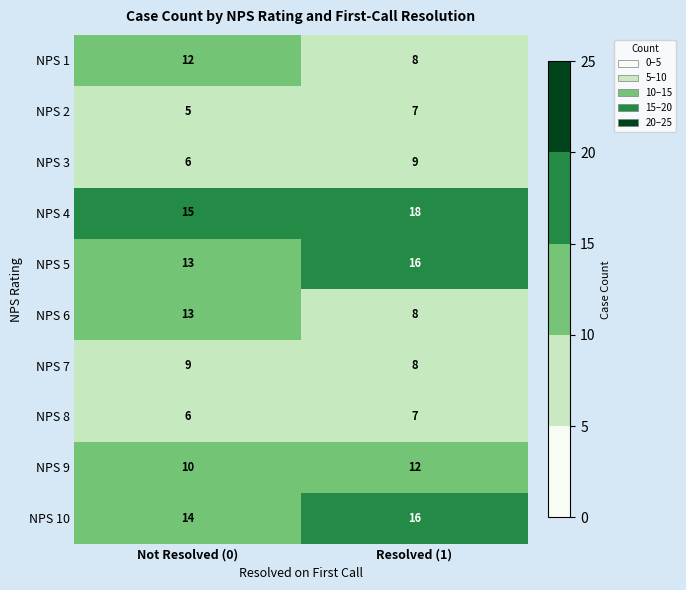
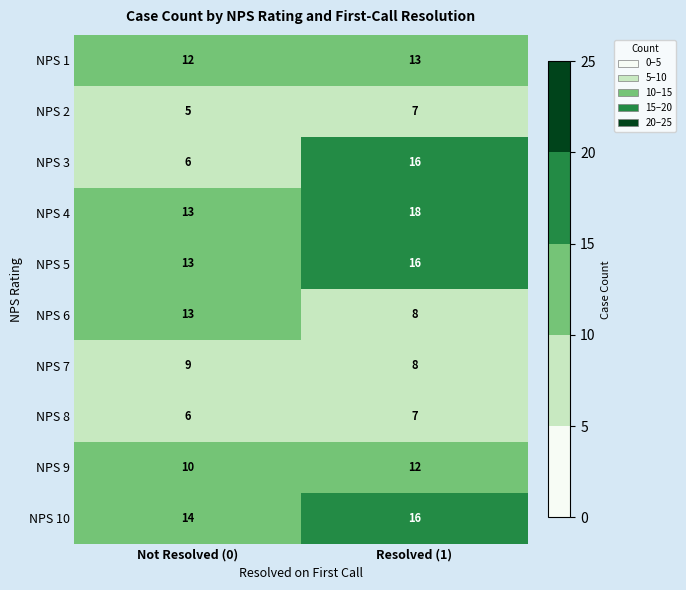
NPS 1, Resolved (1): 8 -> 13
NPS 3, Resolved (1): 9 -> 16
NPS 4, Not Resolved (0): 15 -> 13
